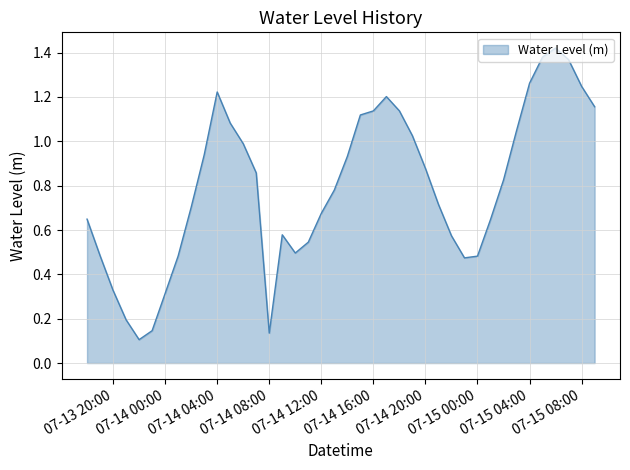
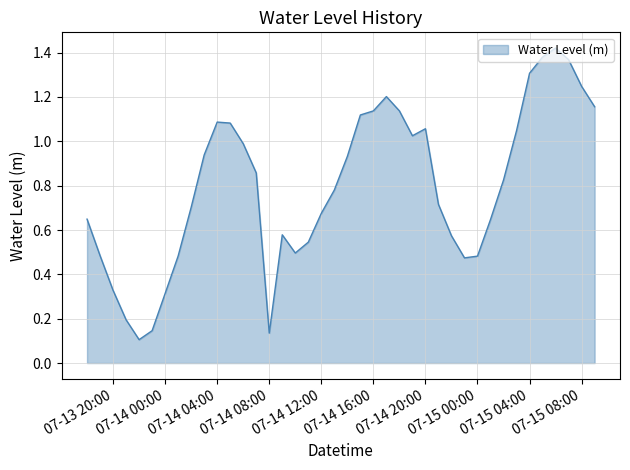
07-14 04:00: 1.22 -> 1.09
07-14 20:00: 0.88 -> 1.06
07-15 04:00: 1.26 -> 1.31
